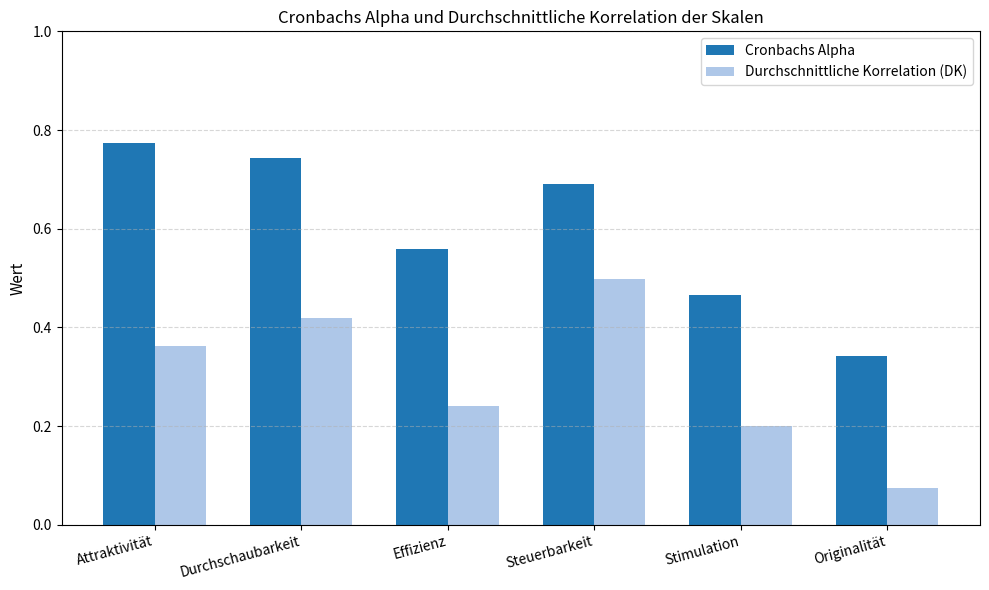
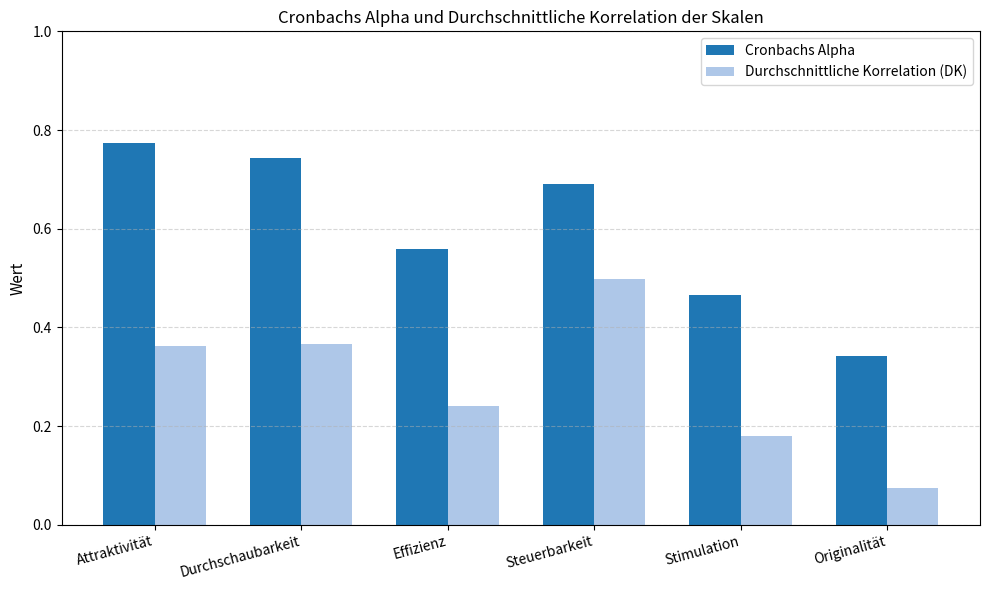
Durchschnittliche Korrelation (DK), Durchschaubarkeit: 0.42 -> 0.37
Durchschnittliche Korrelation (DK), Stimulation: 0.20 -> 0.18
